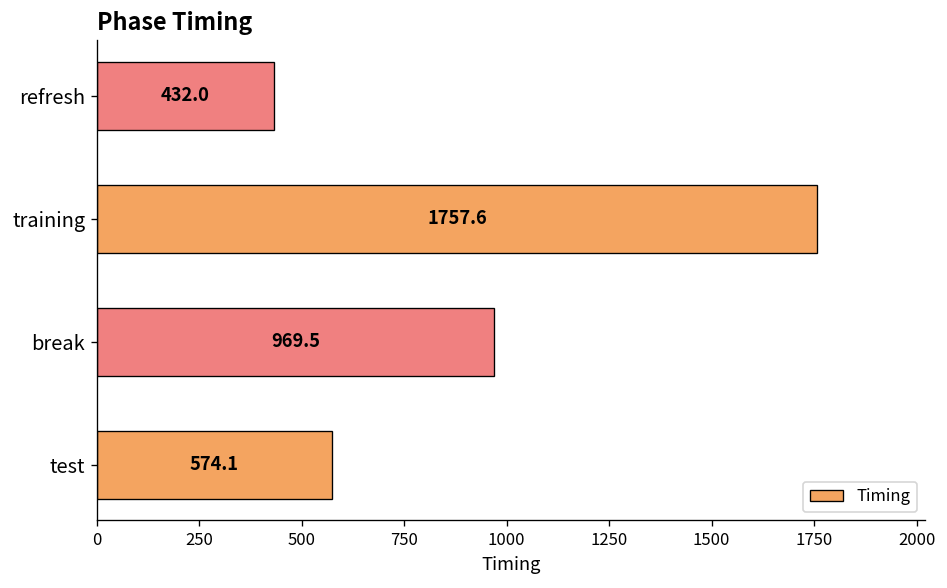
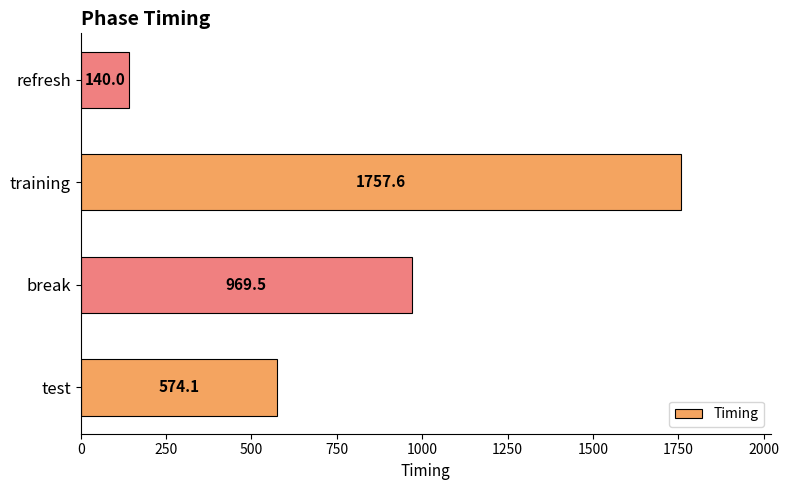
refresh: 432.0 -> 140.0
